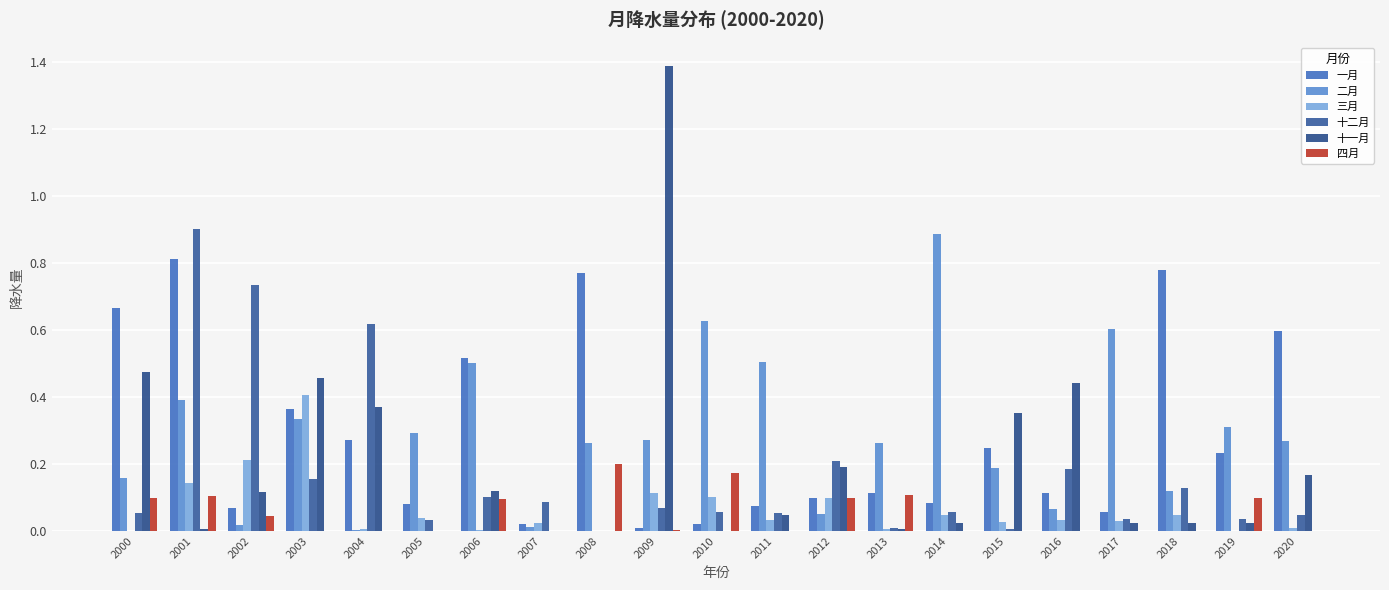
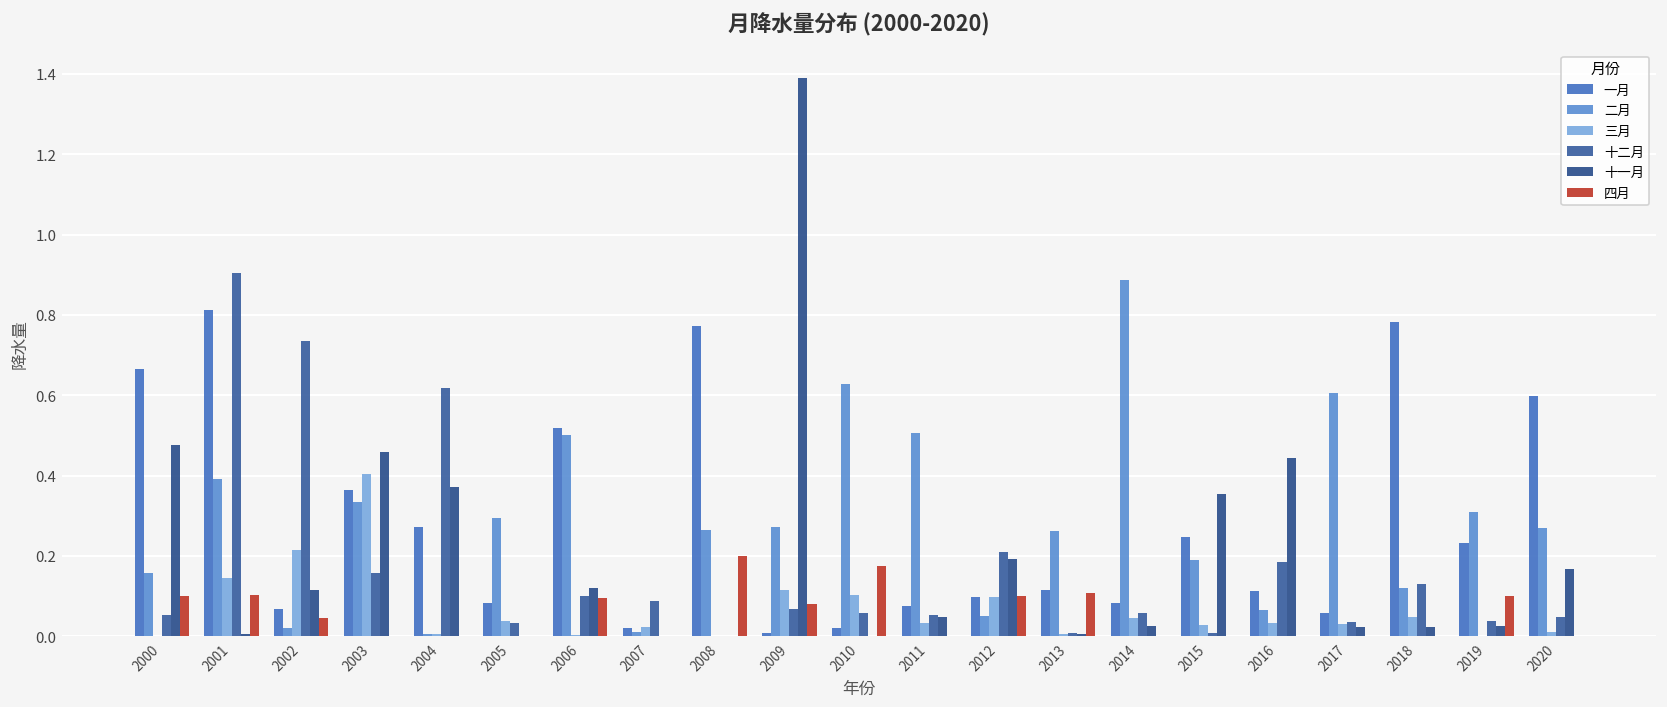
四月, 2009: 0.00 -> 0.08
